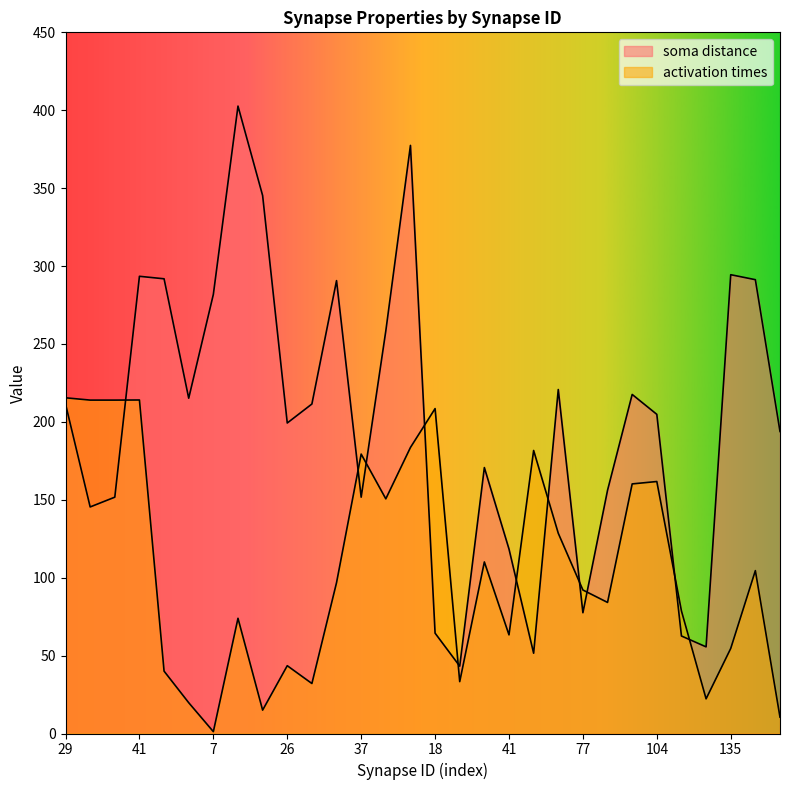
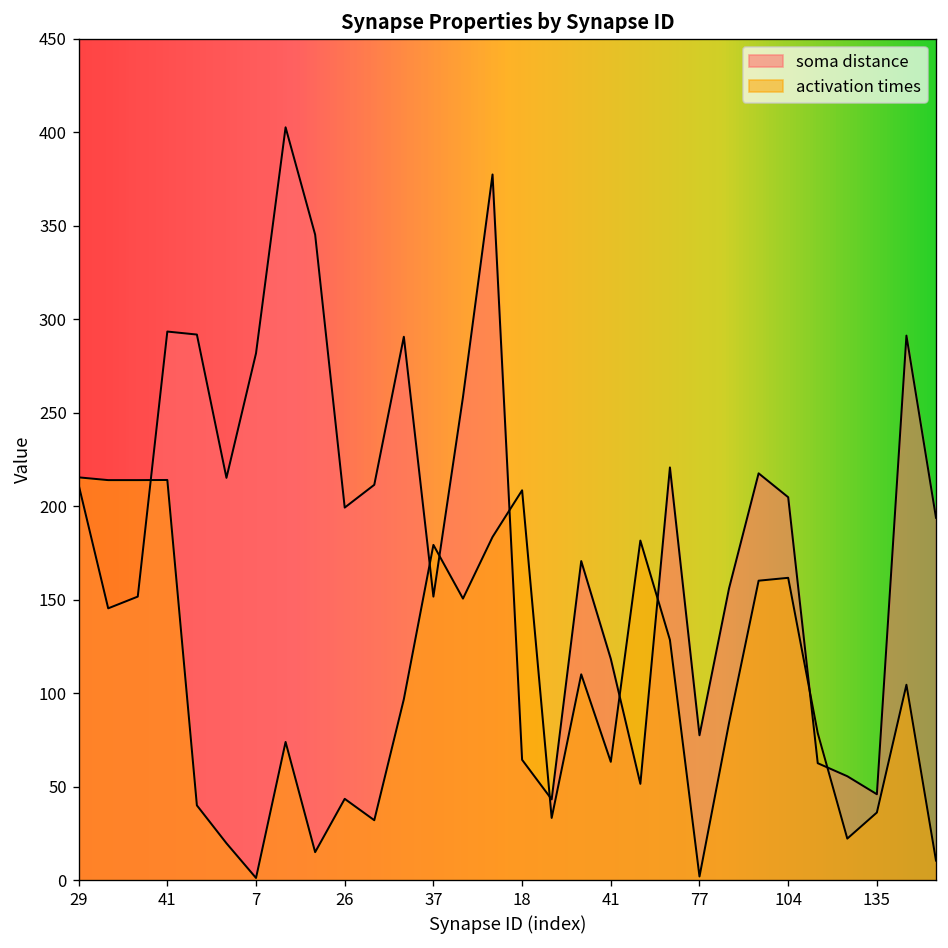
activation times, 77: 92 -> 2
soma distance, 135: 294 -> 46
activation times, 135: 55 -> 36
